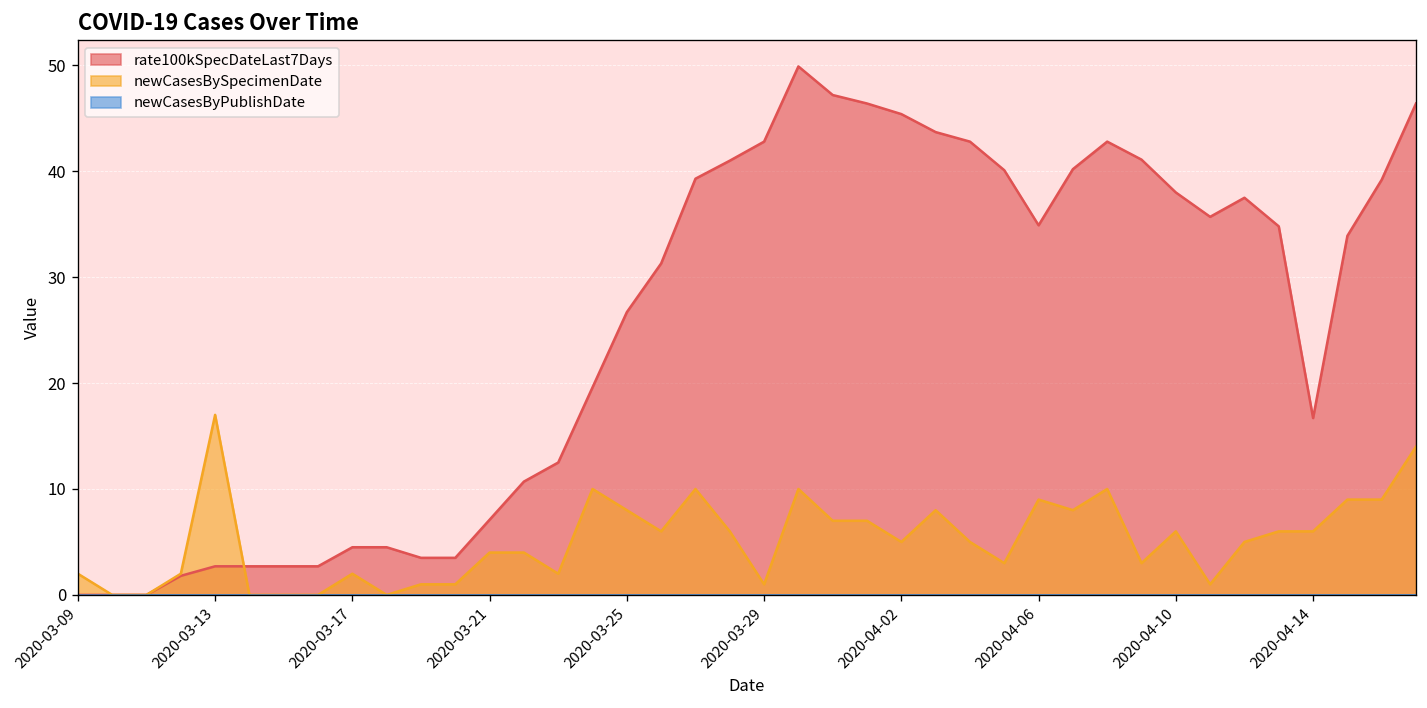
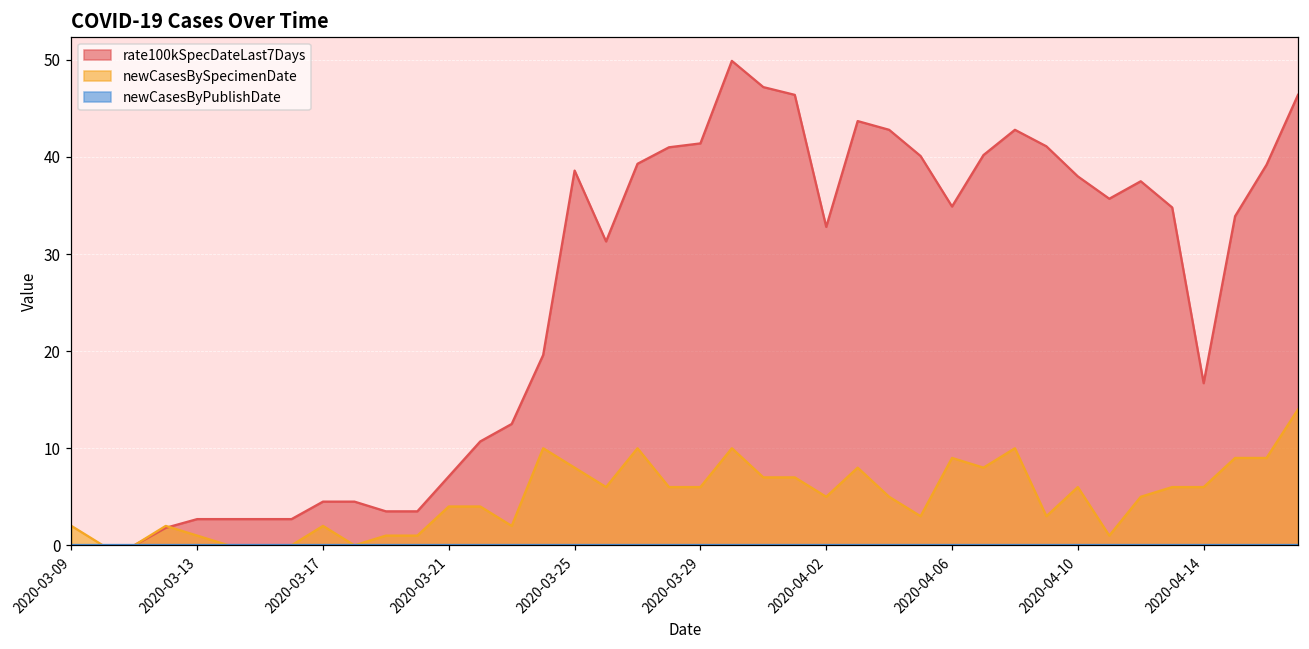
newCasesBySpecimenDate, 2020-03-13: 17 -> 1
rate100kSpecDateLast7Days, 2020-03-25: 27 -> 39
rate100kSpecDateLast7Days, 2020-03-29: 43 -> 41
newCasesBySpecimenDate, 2020-03-29: 1 -> 6
rate100kSpecDateLast7Days, 2020-04-02: 45 -> 33
